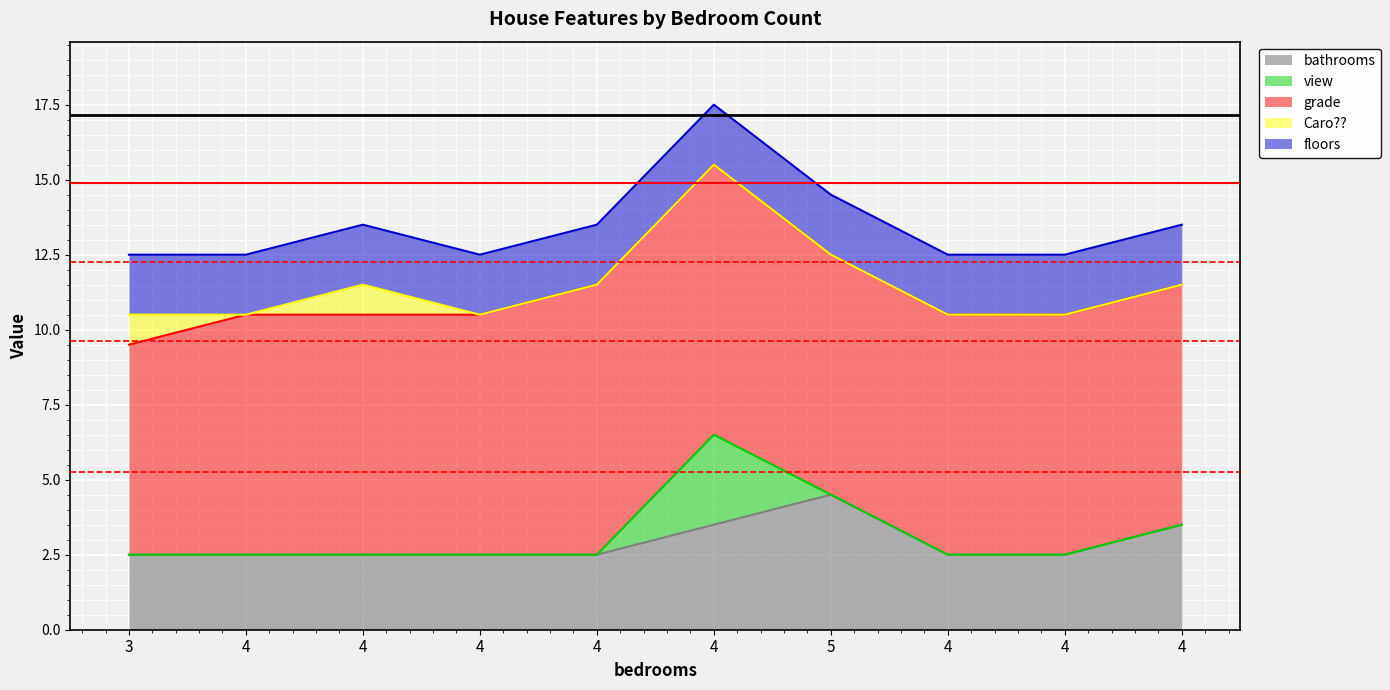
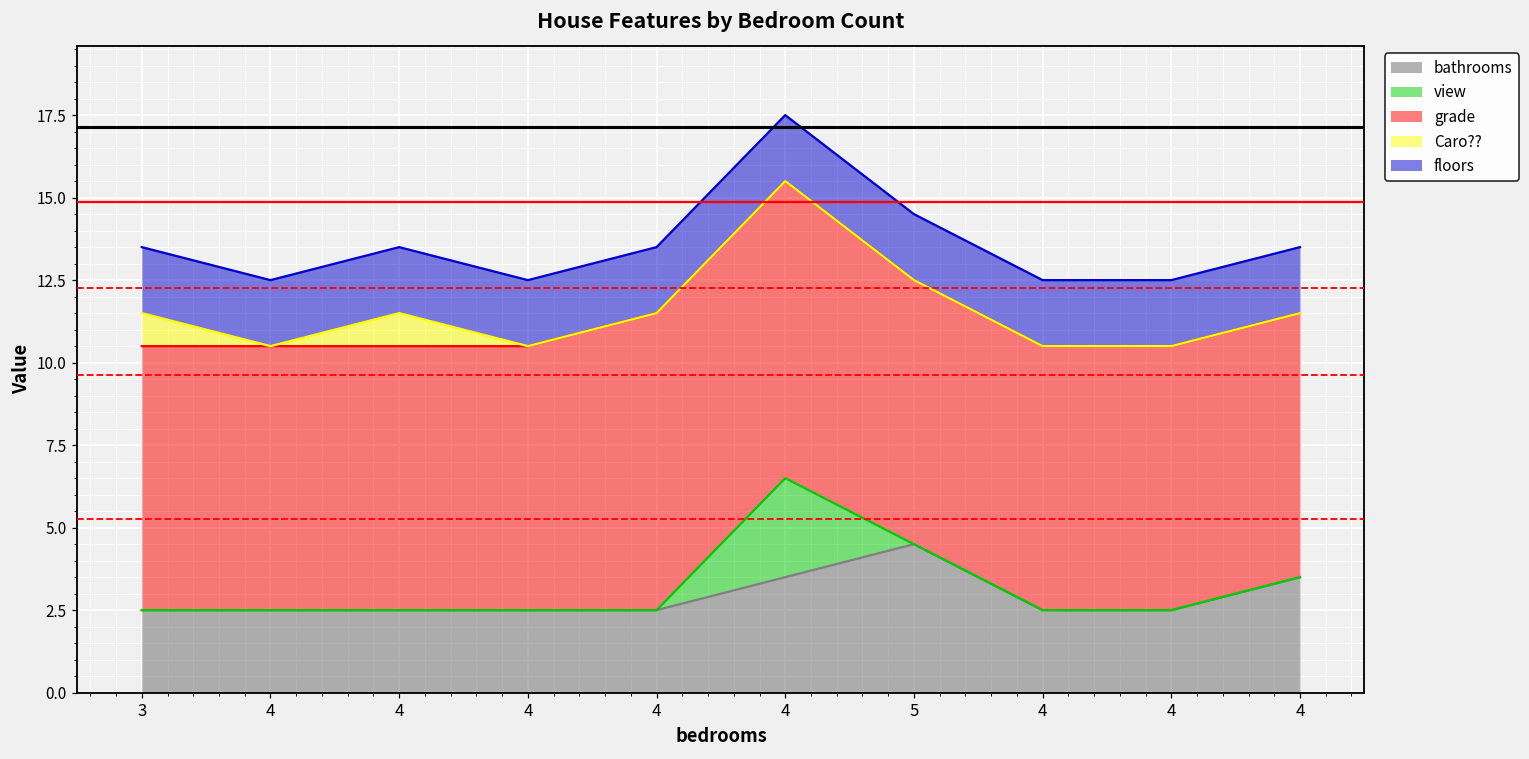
grade, 3: 7 -> 8
